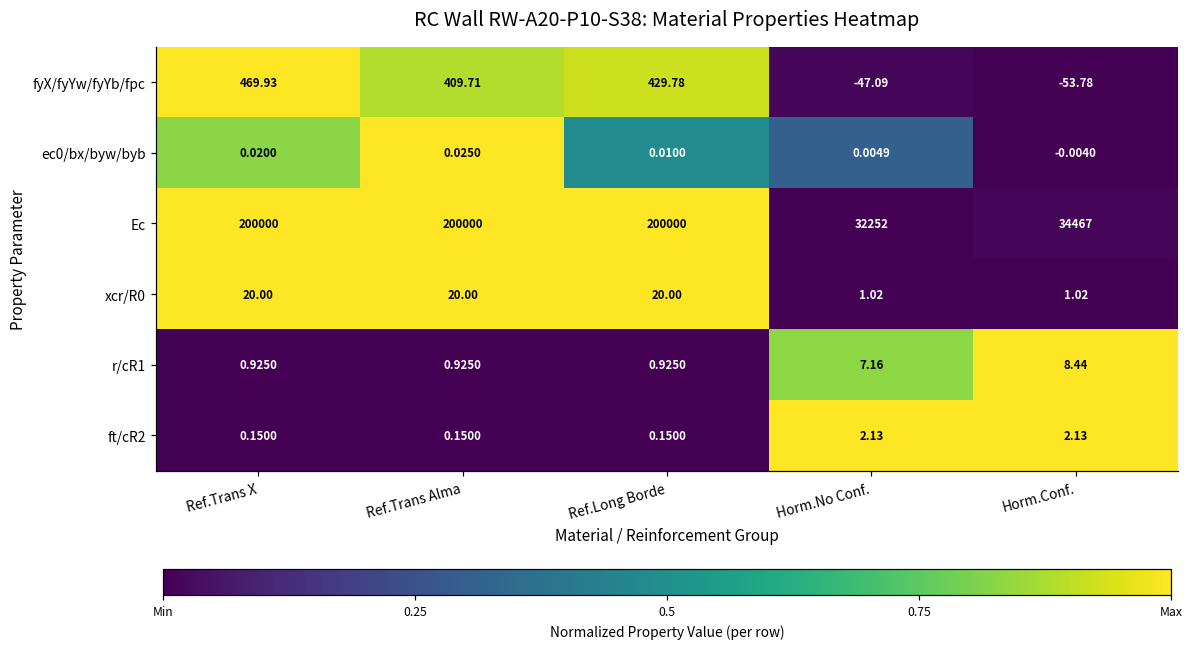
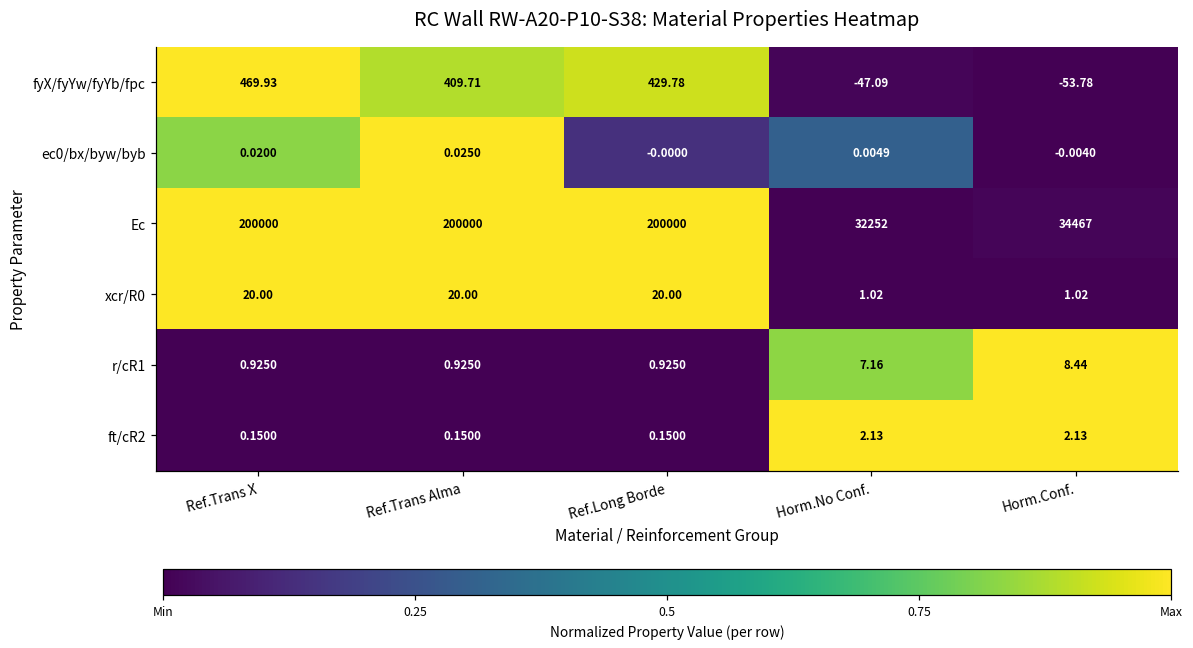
ec0/bx/byw/byb, Ref.Long Borde: 0.0100 -> -0.0000
